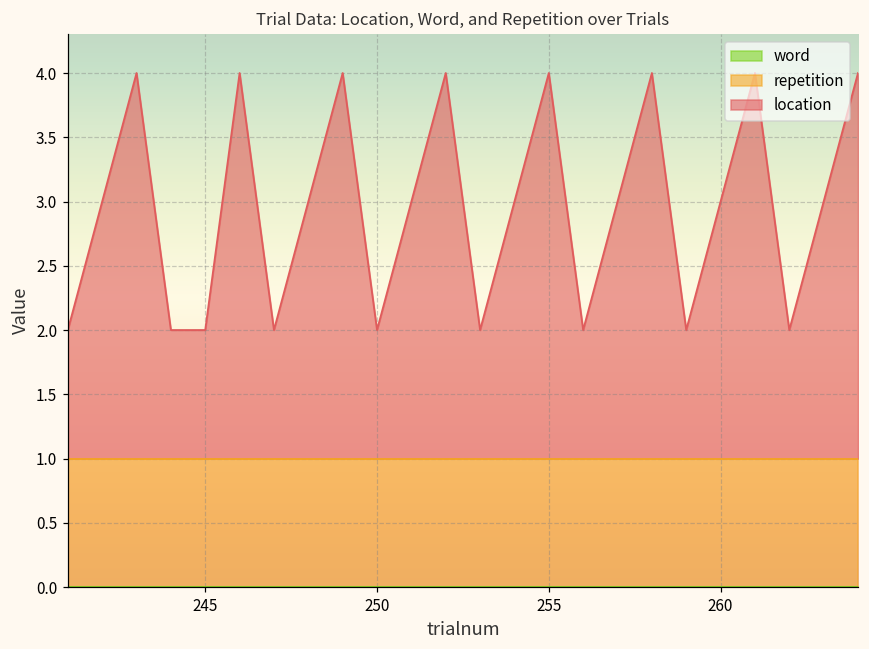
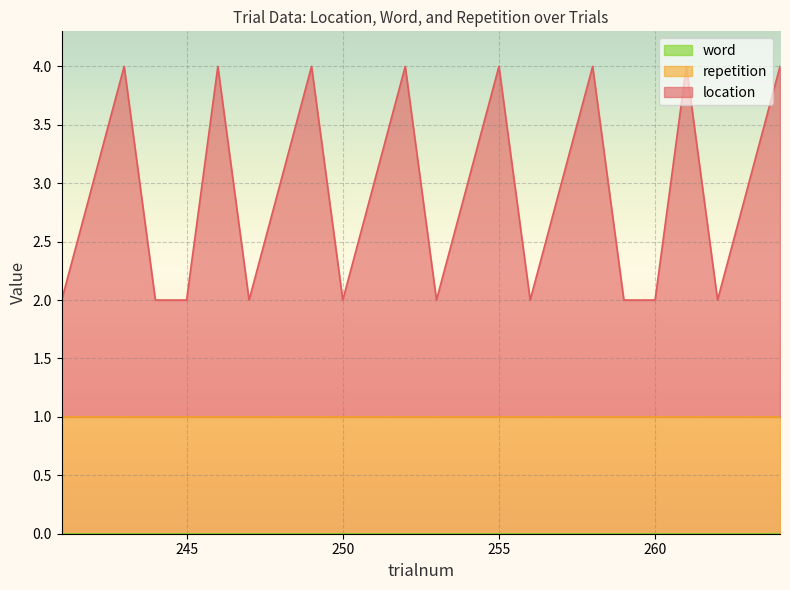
location, 260: 3.00 -> 2.00
